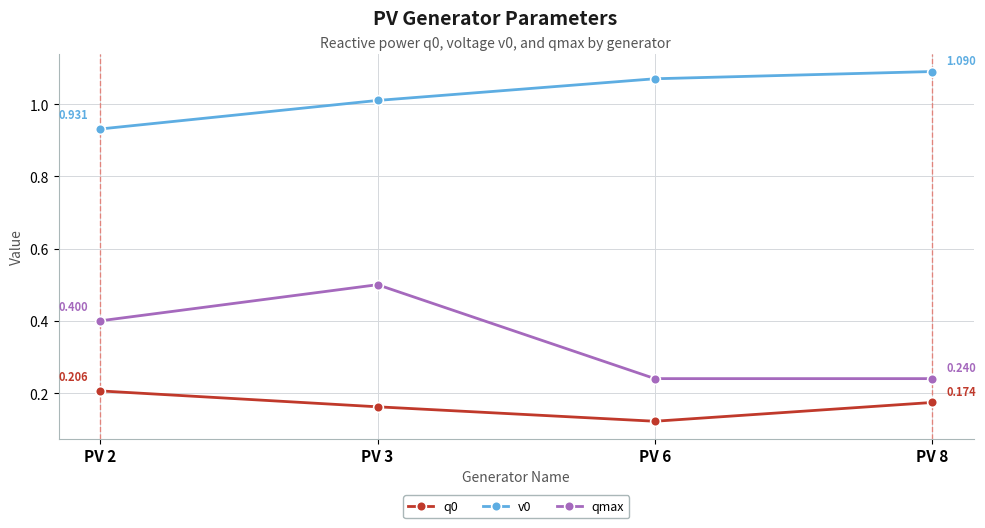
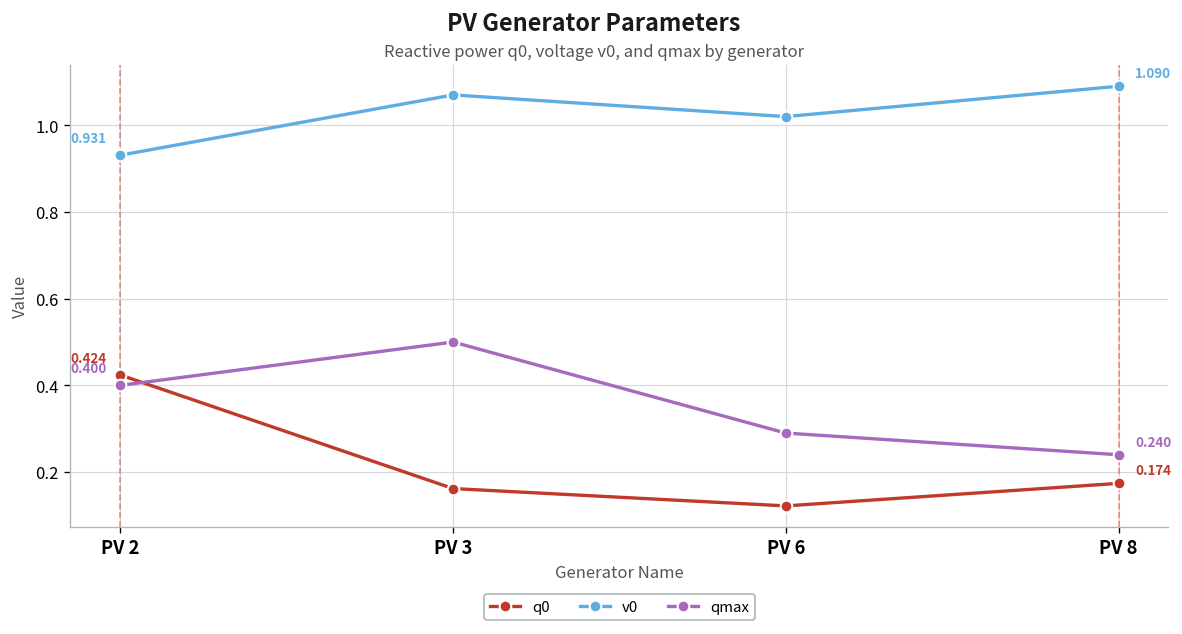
q0, PV 2: 0.206 -> 0.424
v0, PV 3: 1.01 -> 1.07
v0, PV 6: 1.07 -> 1.02
qmax, PV 6: 0.24 -> 0.29
